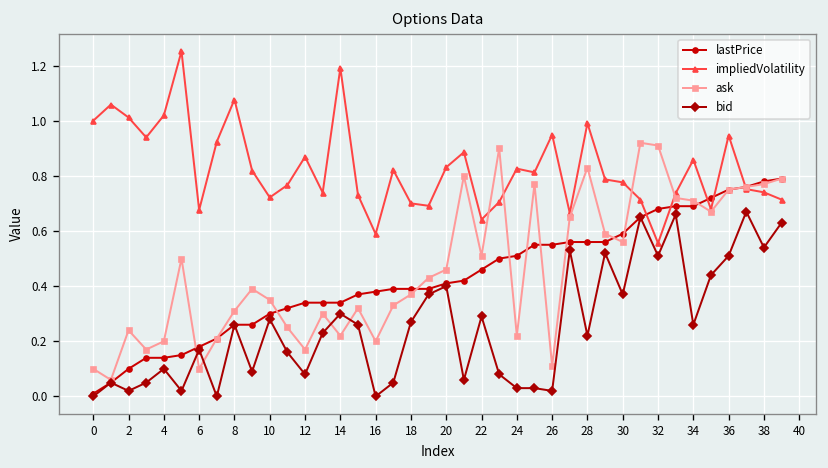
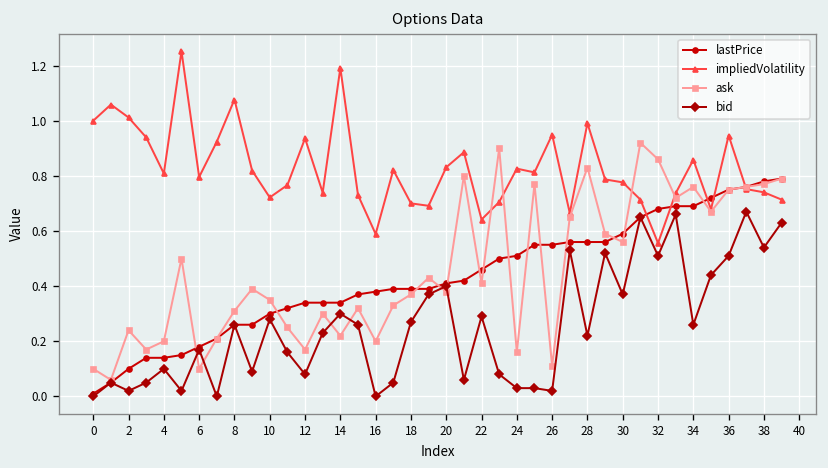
impliedVolatility, 4: 1.02 -> 0.81
impliedVolatility, 6: 0.68 -> 0.80
impliedVolatility, 12: 0.87 -> 0.94
ask, 20: 0.46 -> 0.38
ask, 22: 0.51 -> 0.41
ask, 24: 0.22 -> 0.16
ask, 32: 0.91 -> 0.86
ask, 34: 0.71 -> 0.76
